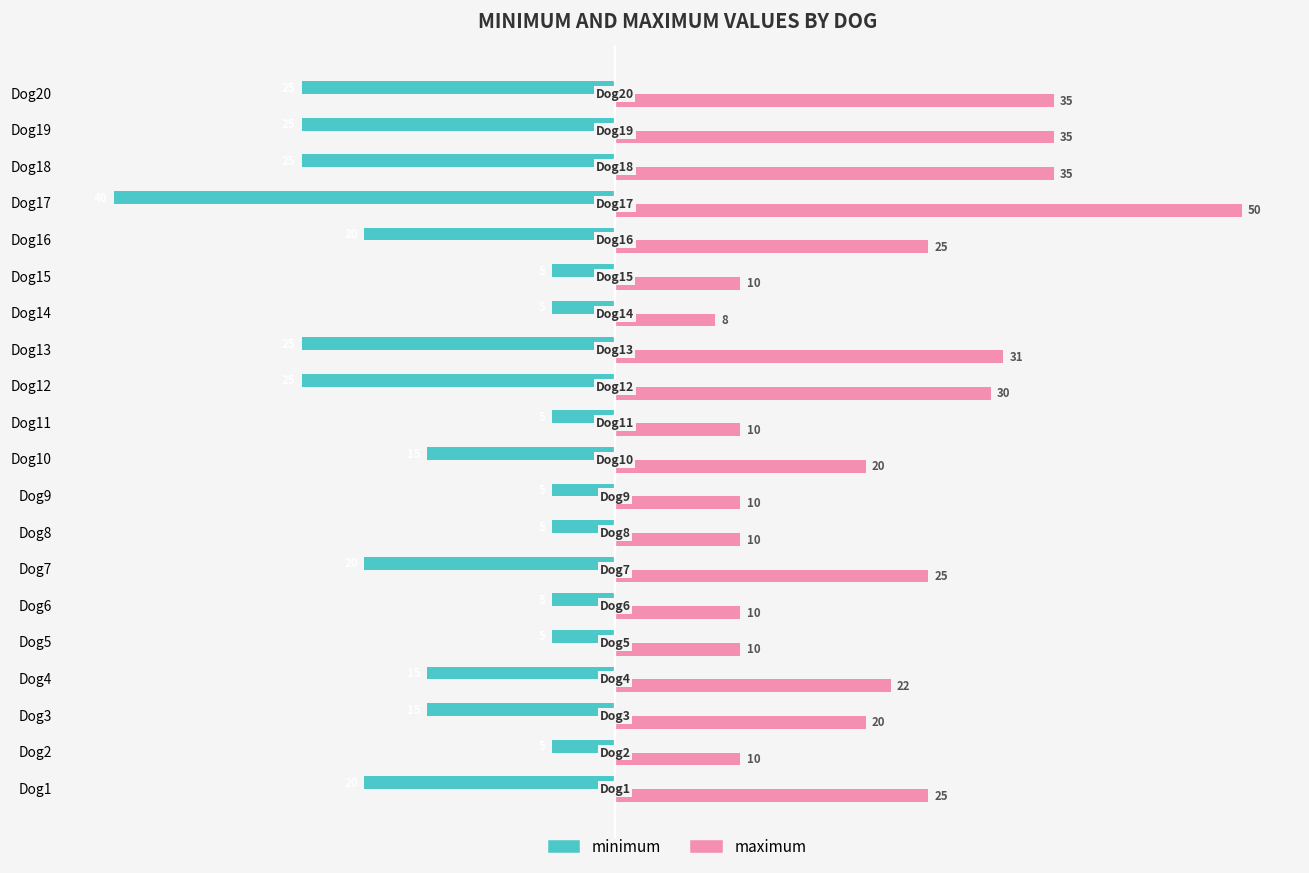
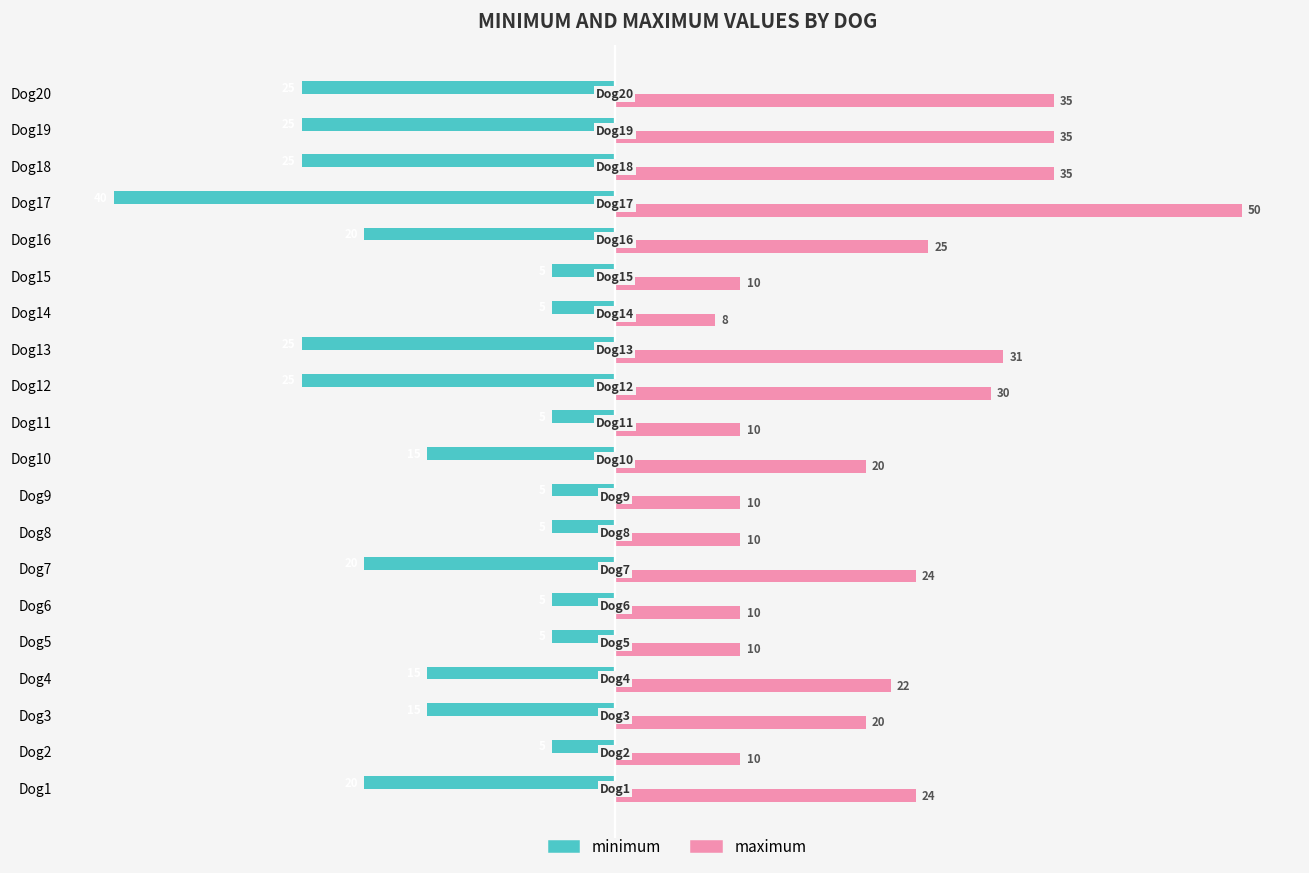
maximum, Dog7: 25 -> 24
maximum, Dog1: 25 -> 24
